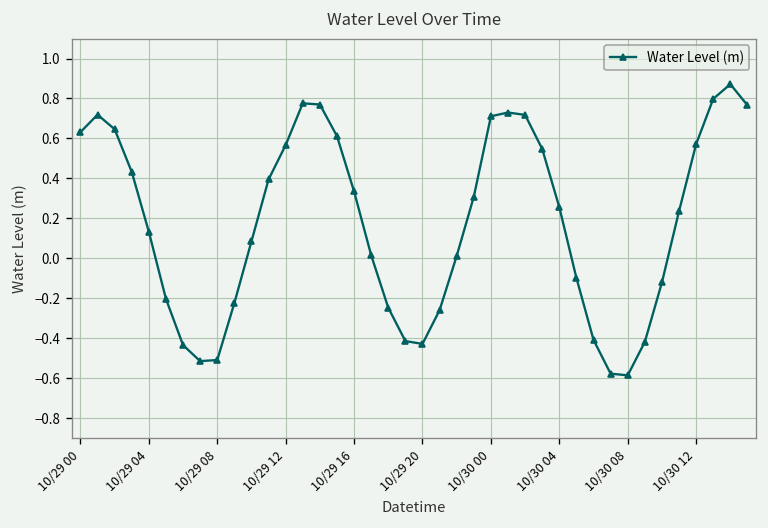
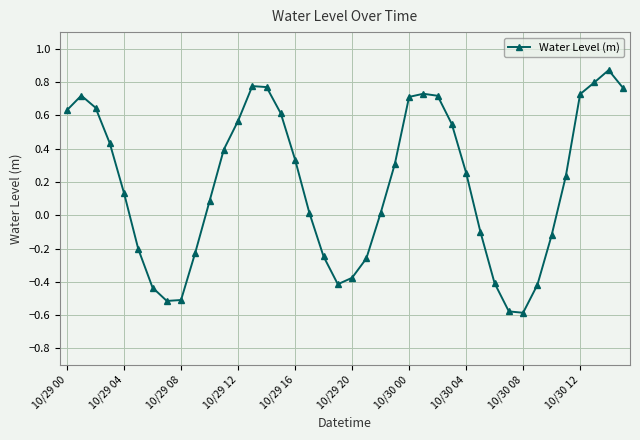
10/29 20: -0.43 -> -0.38
10/30 12: 0.57 -> 0.73
